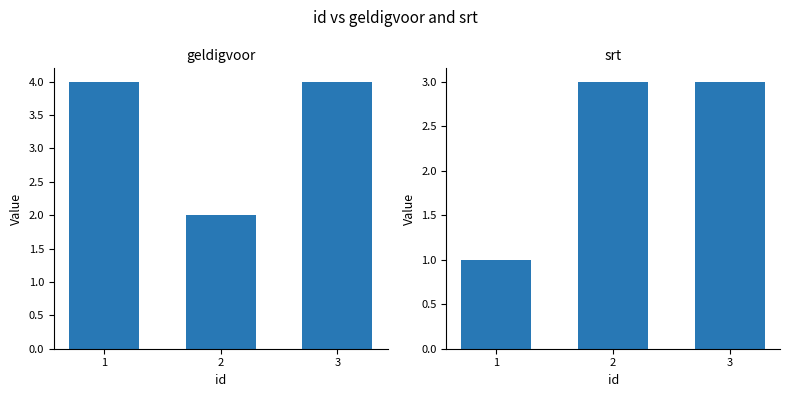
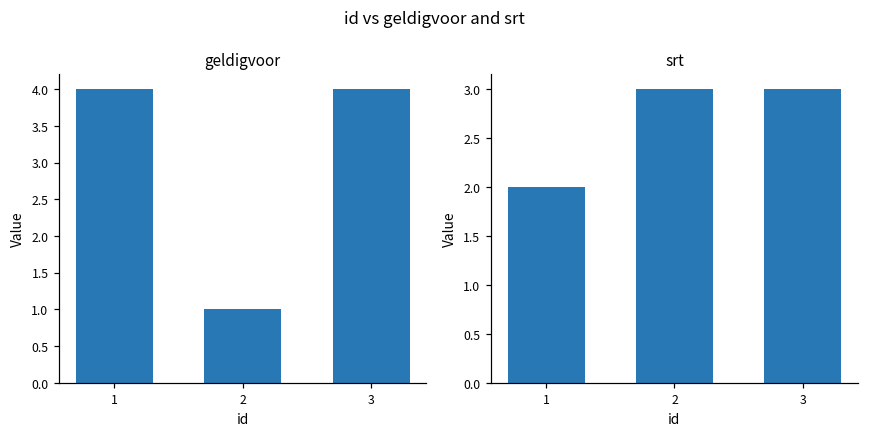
geldigvoor, 2: 2 -> 1
srt, 1: 1 -> 2
